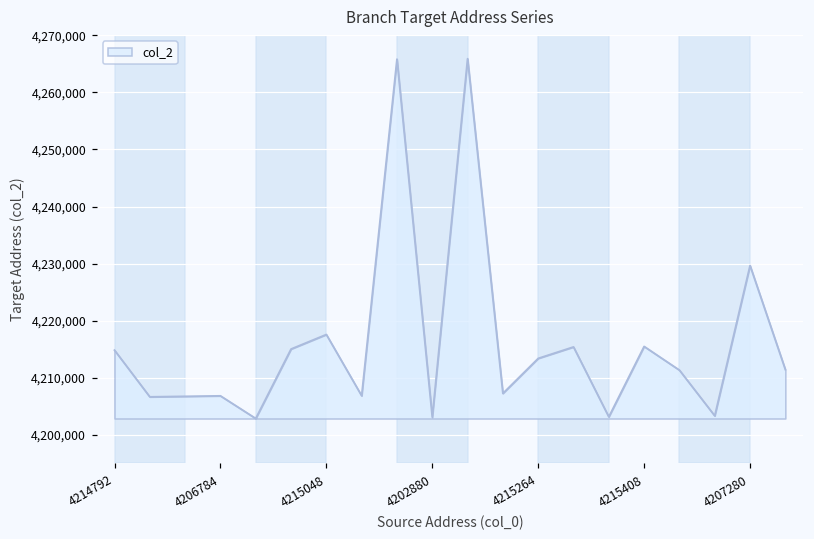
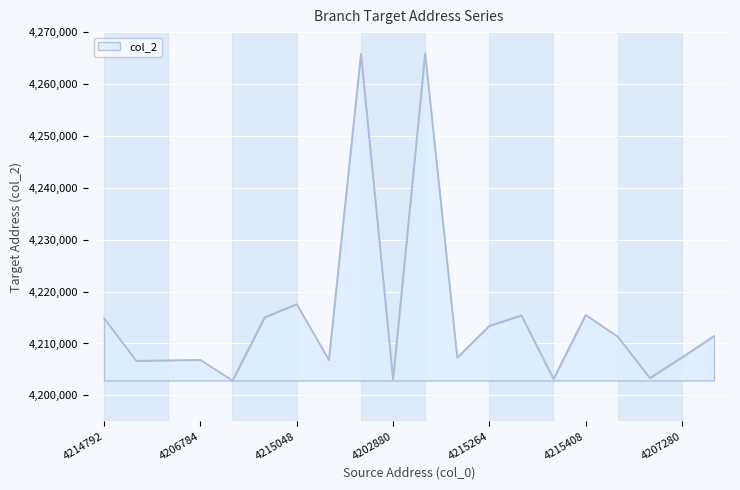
4207280: 4,230,000 -> 4,207,000
